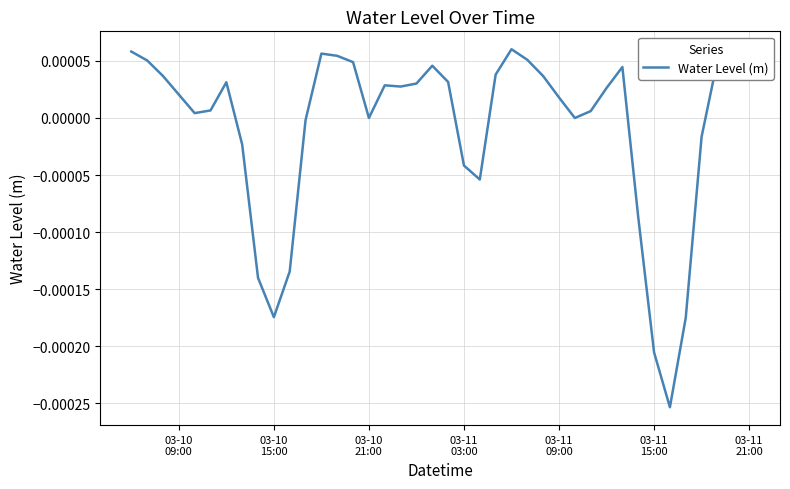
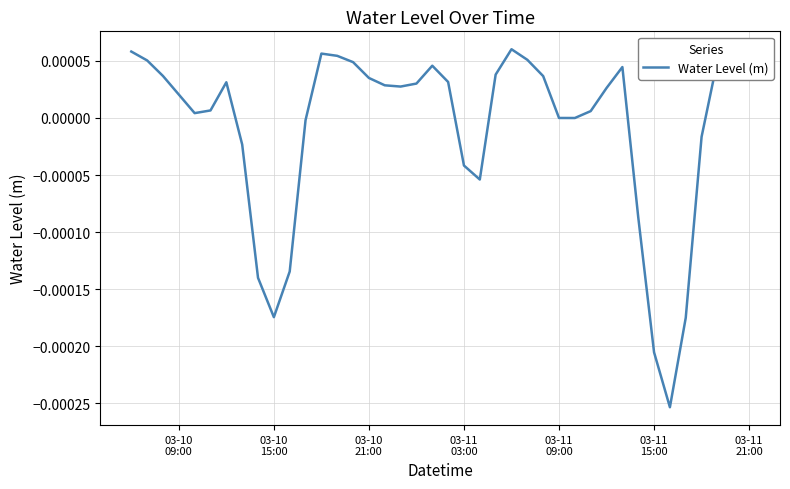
03-10 21:00: 0.00000 -> 0.00004
03-11 09:00: 0.00002 -> 0.00000
